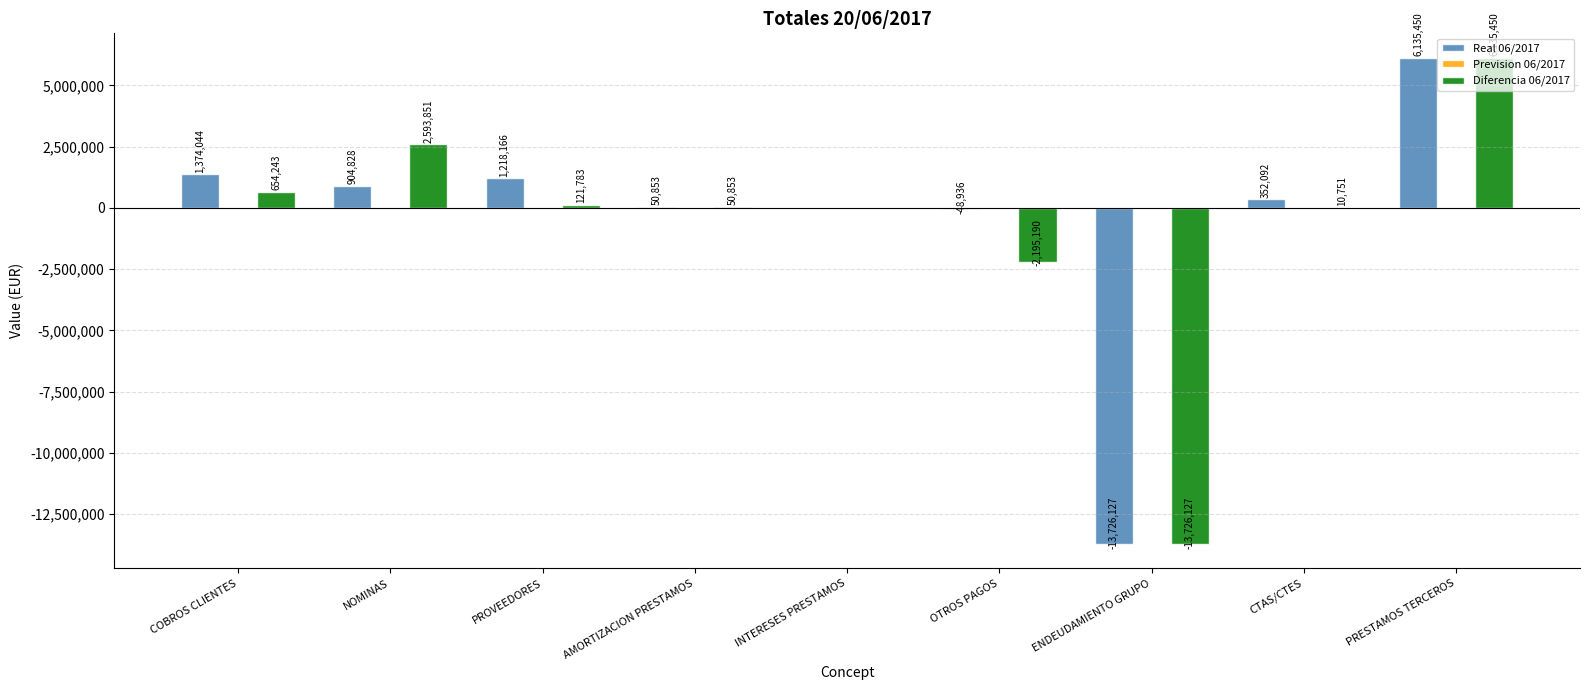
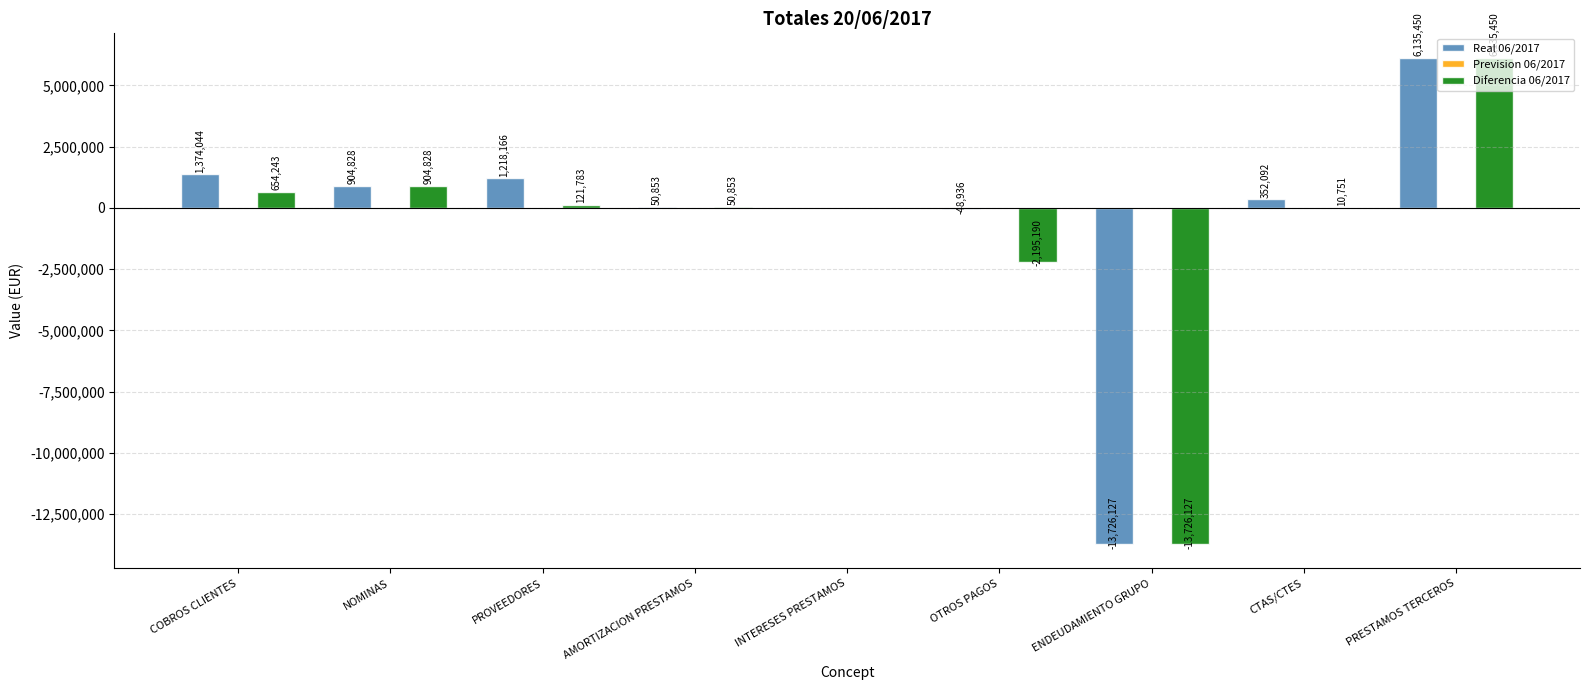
Diferencia 06/2017, NOMINAS: 2,593,851 -> 904,828
